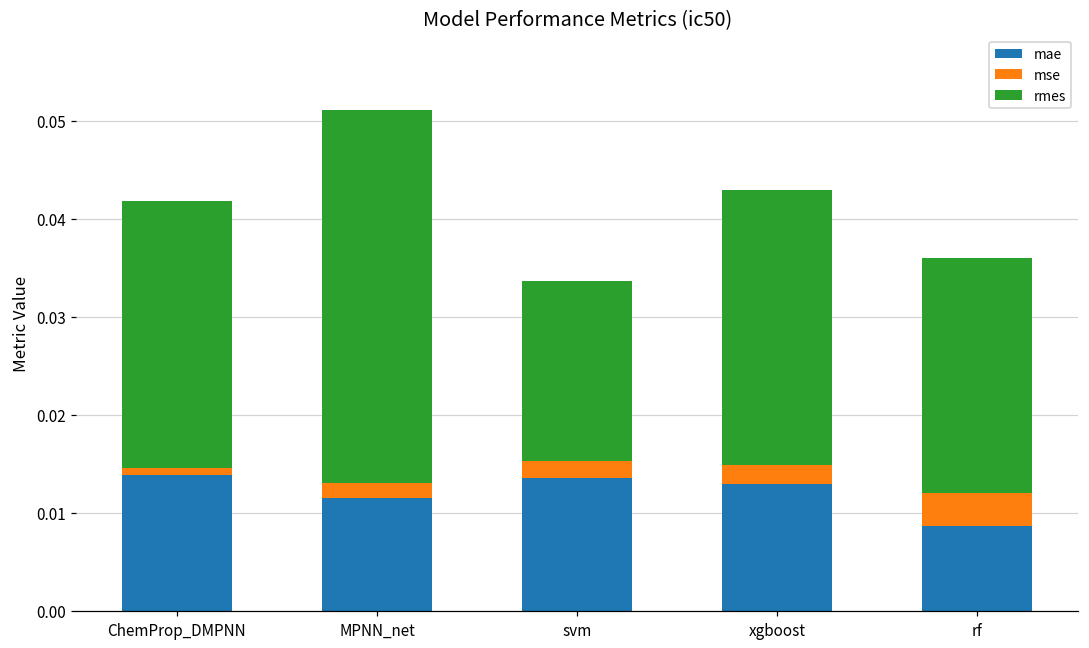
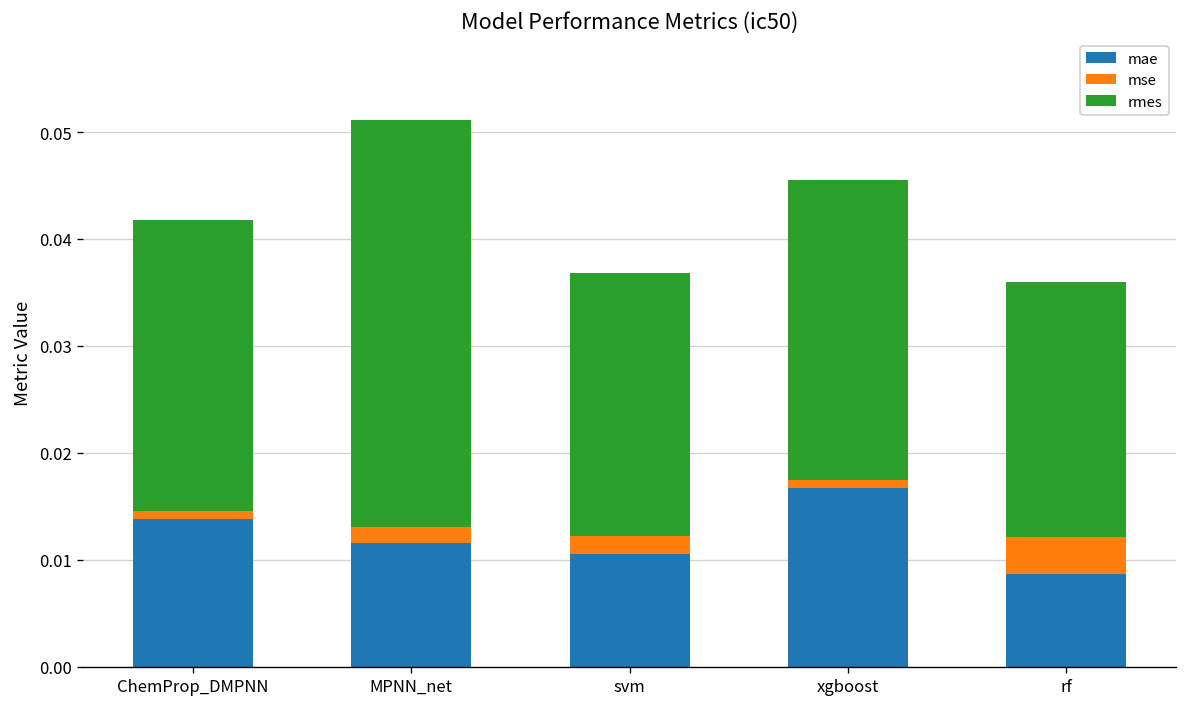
mae, svm: 0.014 -> 0.011
rmes, svm: 0.018 -> 0.025
mae, xgboost: 0.013 -> 0.017
mse, xgboost: 0.002 -> 0.001
